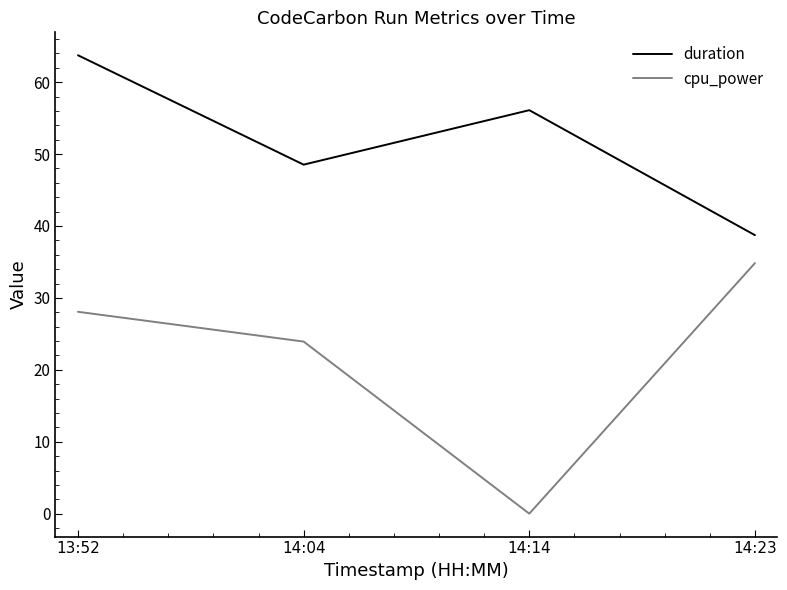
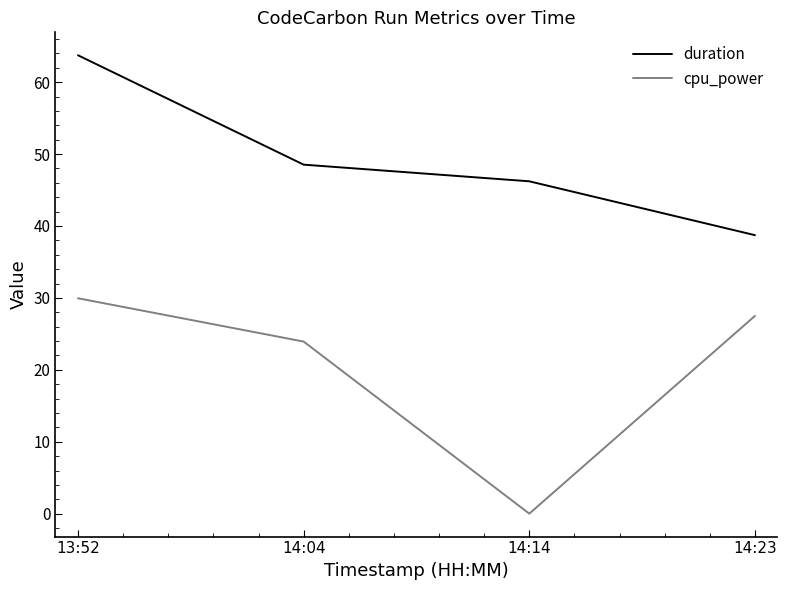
cpu_power, 13:52: 28 -> 30
duration, 14:14: 56 -> 46
cpu_power, 14:23: 35 -> 27
